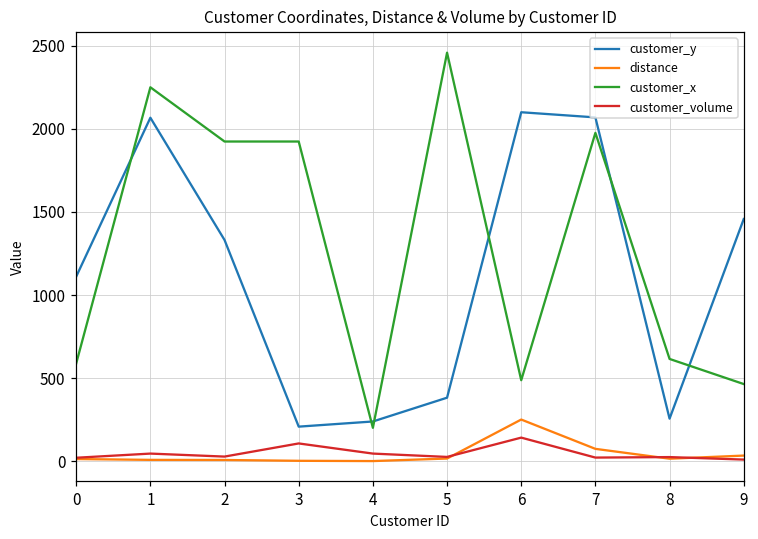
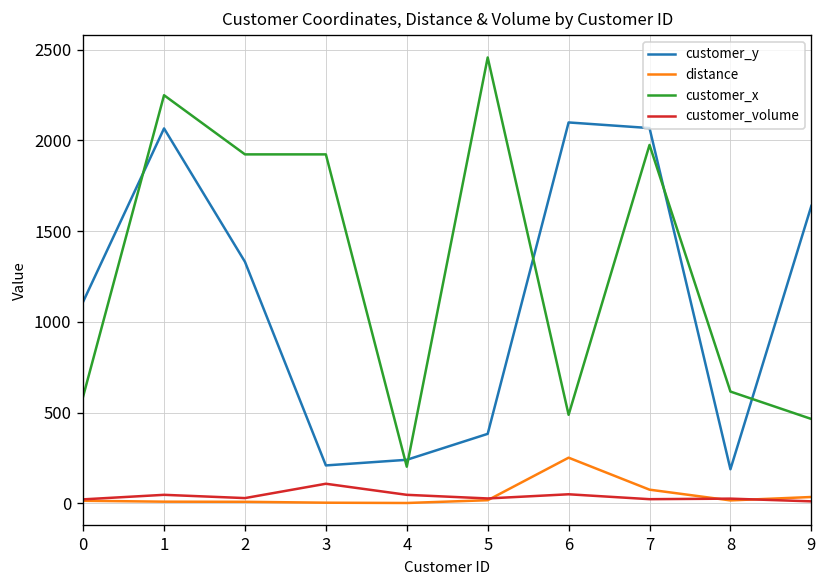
customer_volume, 6: 140 -> 50
customer_y, 8: 260 -> 190
customer_y, 9: 1460 -> 1640
